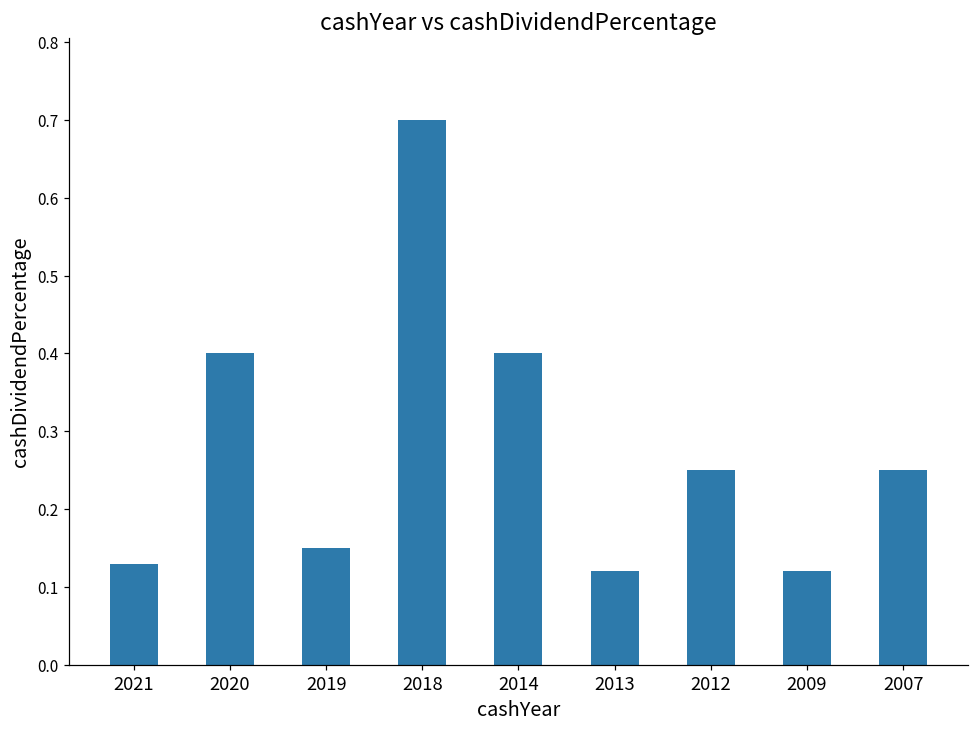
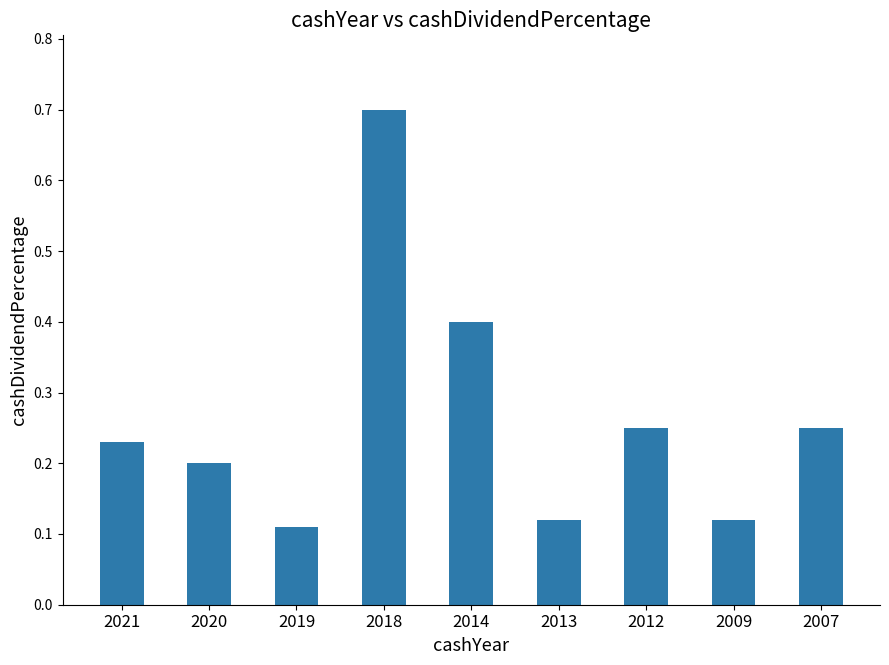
2021: 0.13 -> 0.23
2020: 0.4 -> 0.2
2019: 0.15 -> 0.11
